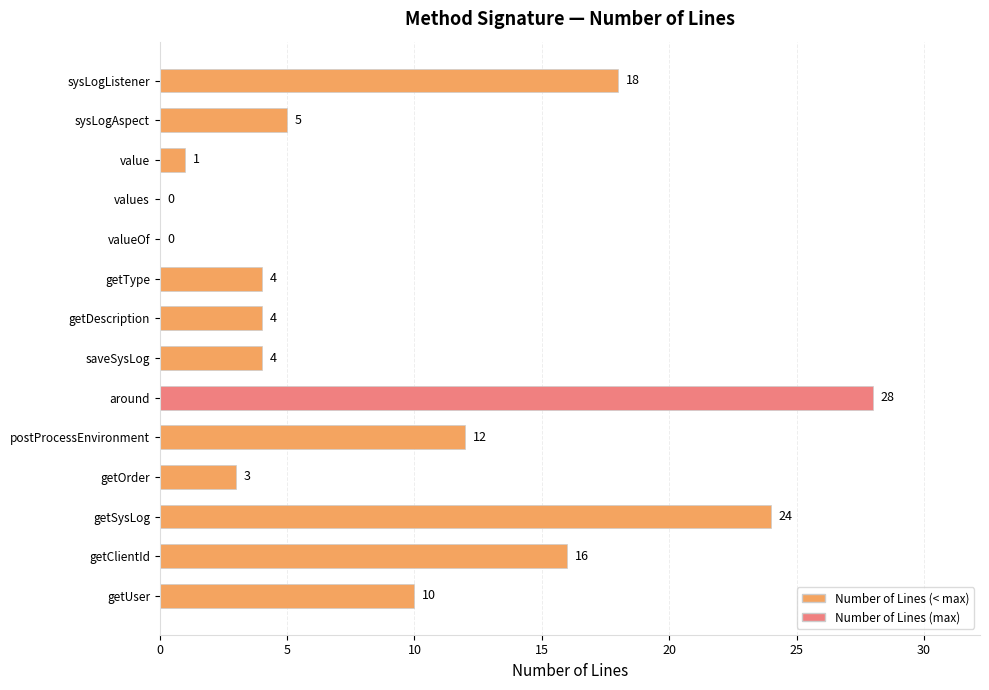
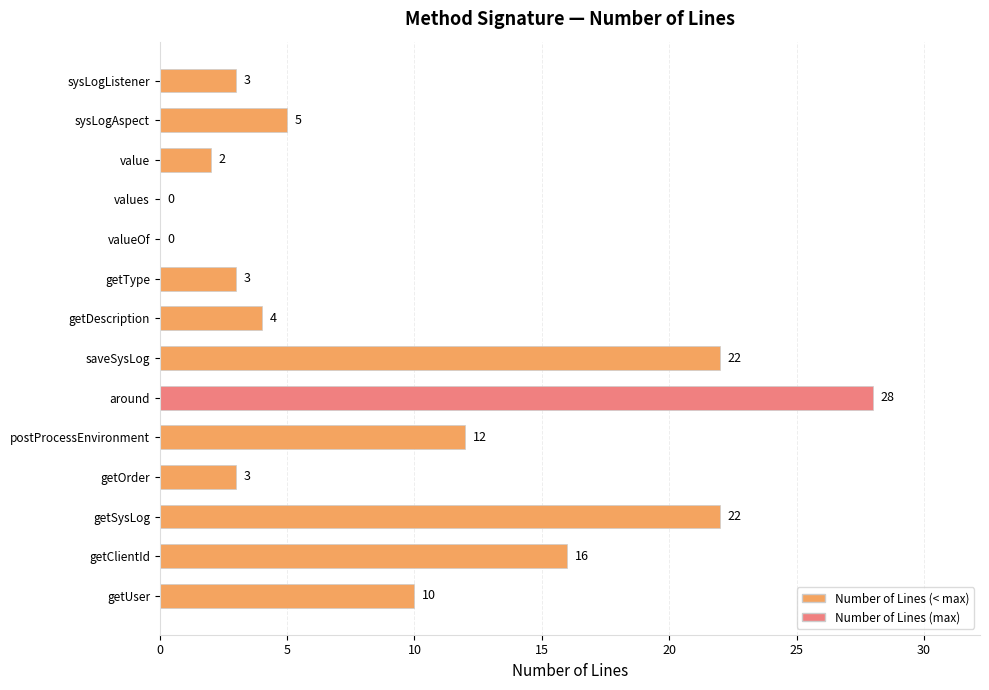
sysLogListener: 18 -> 3
value: 1 -> 2
getType: 4 -> 3
saveSysLog: 4 -> 22
getSysLog: 24 -> 22
